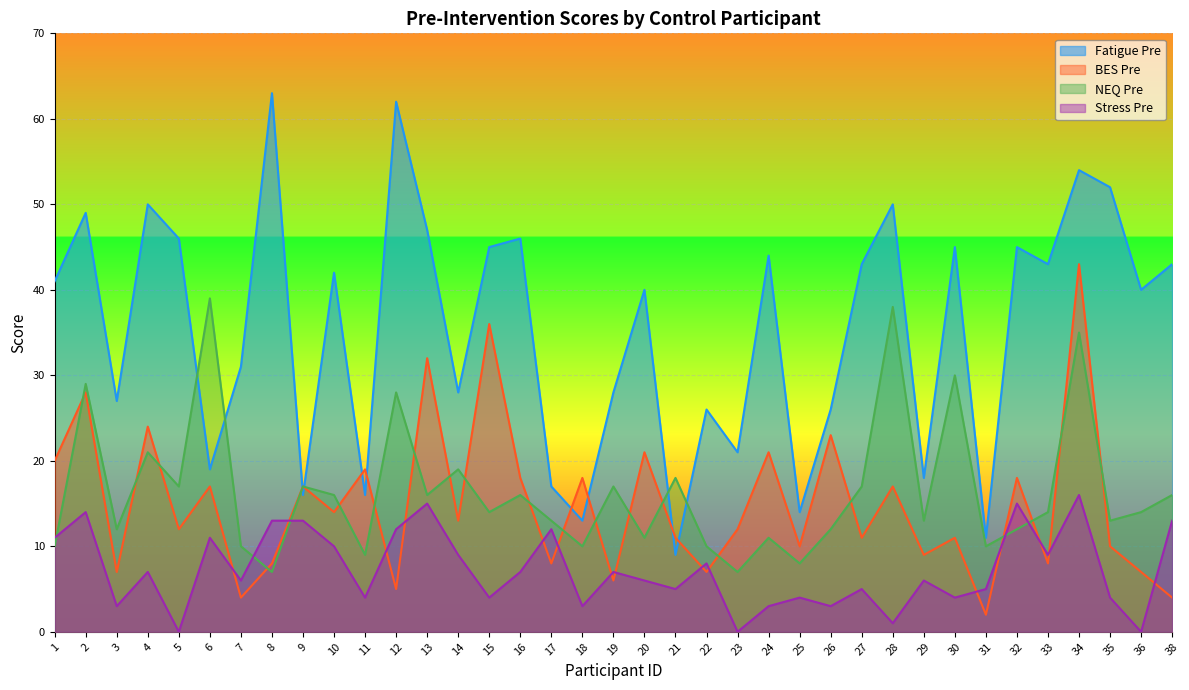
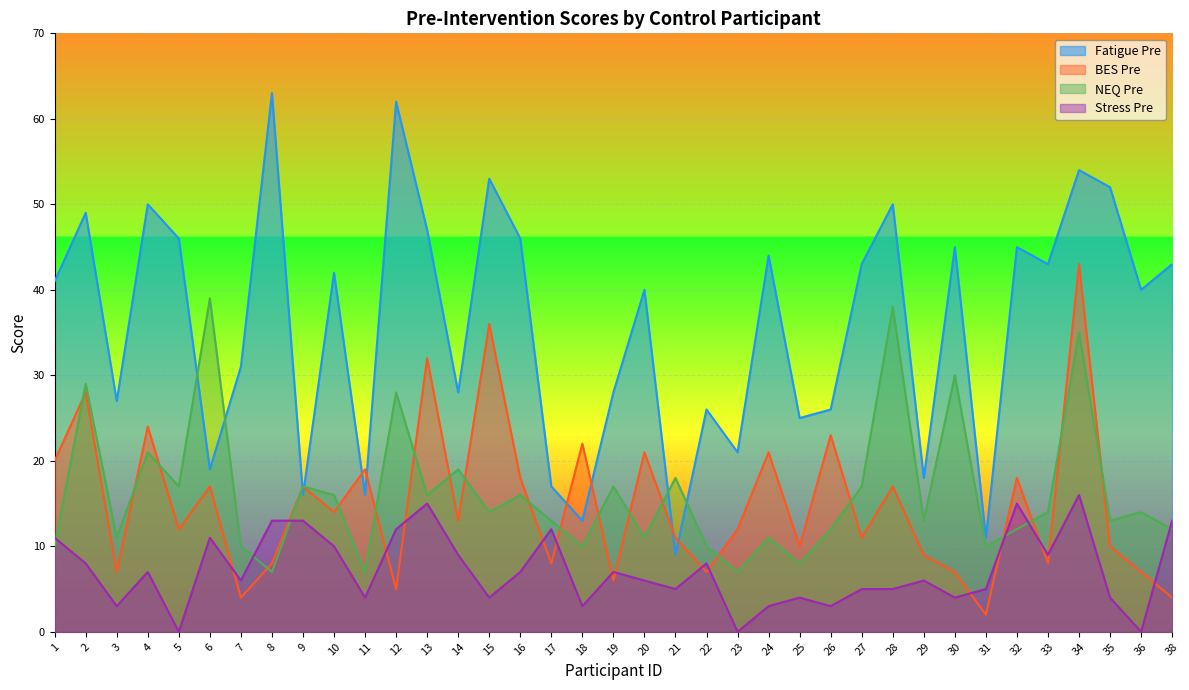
Stress Pre, 2: 14 -> 8
NEQ Pre, 3: 12 -> 11
NEQ Pre, 11: 9 -> 7
Fatigue Pre, 15: 45 -> 53
BES Pre, 18: 18 -> 22
Fatigue Pre, 25: 14 -> 25
Stress Pre, 28: 1 -> 5
BES Pre, 30: 11 -> 7
NEQ Pre, 38: 16 -> 12
